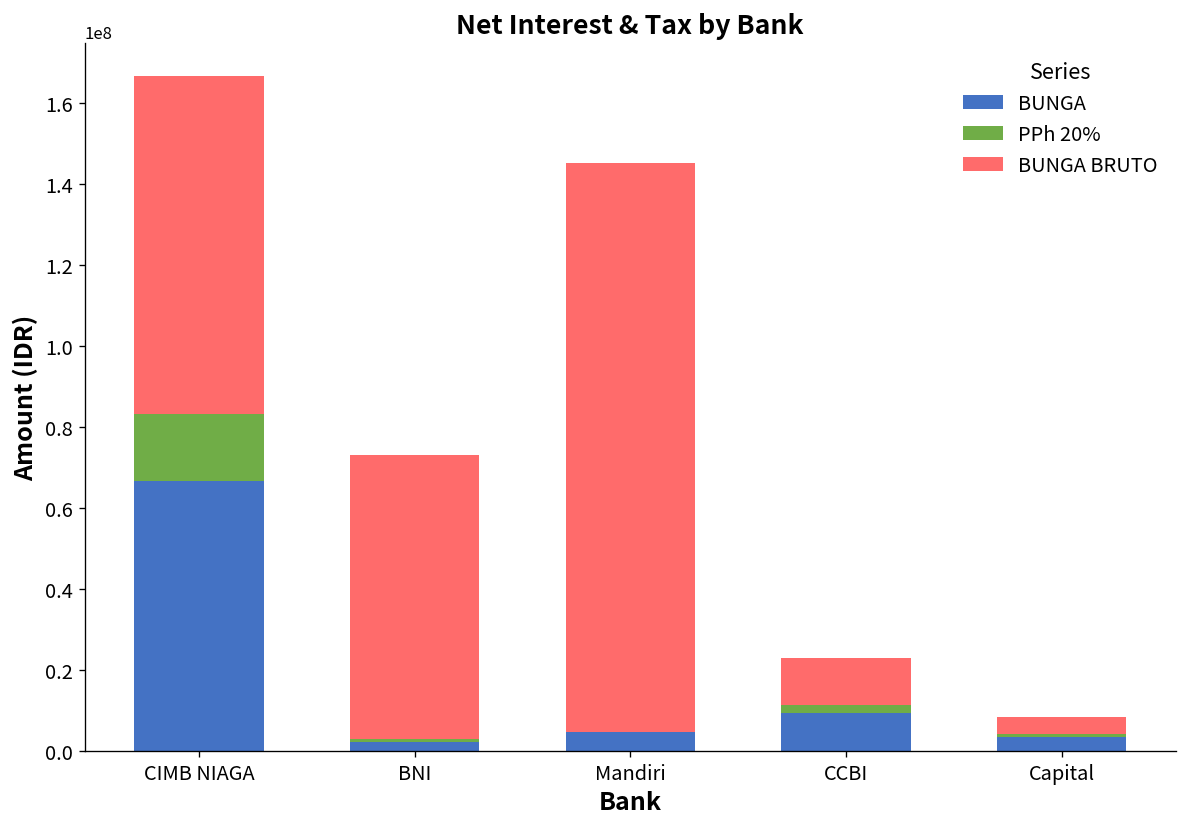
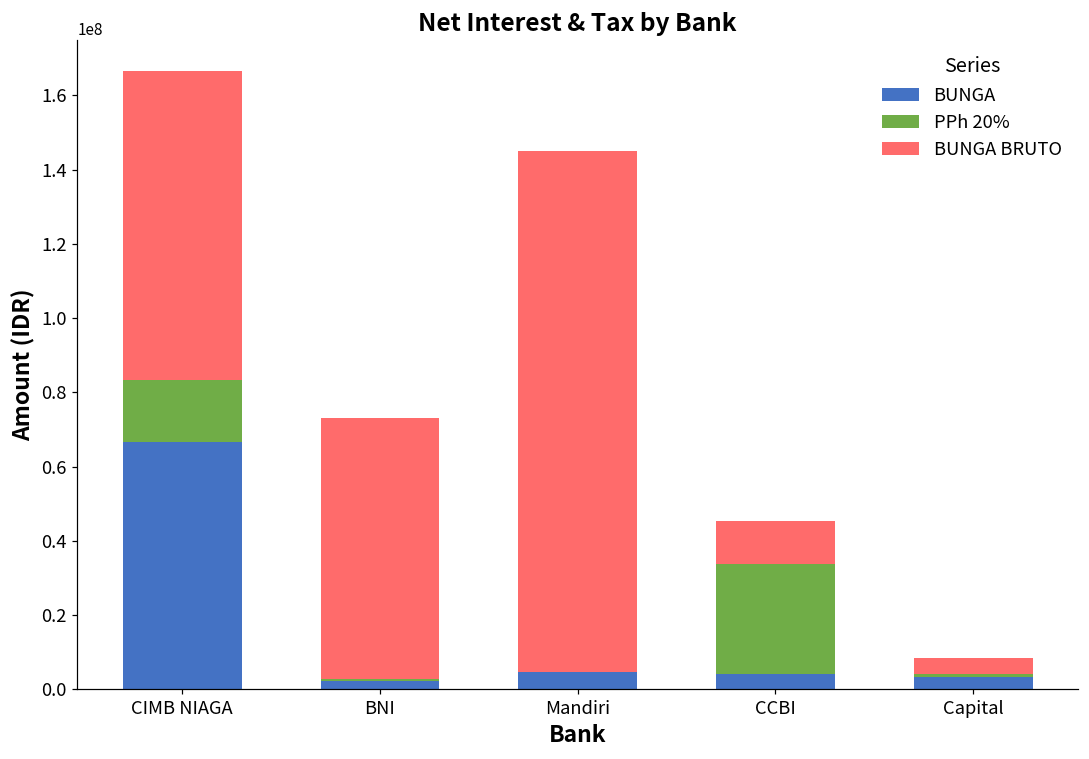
BUNGA, CCBI: 9000000 -> 4000000
PPh 20%, CCBI: 2000000 -> 30000000
